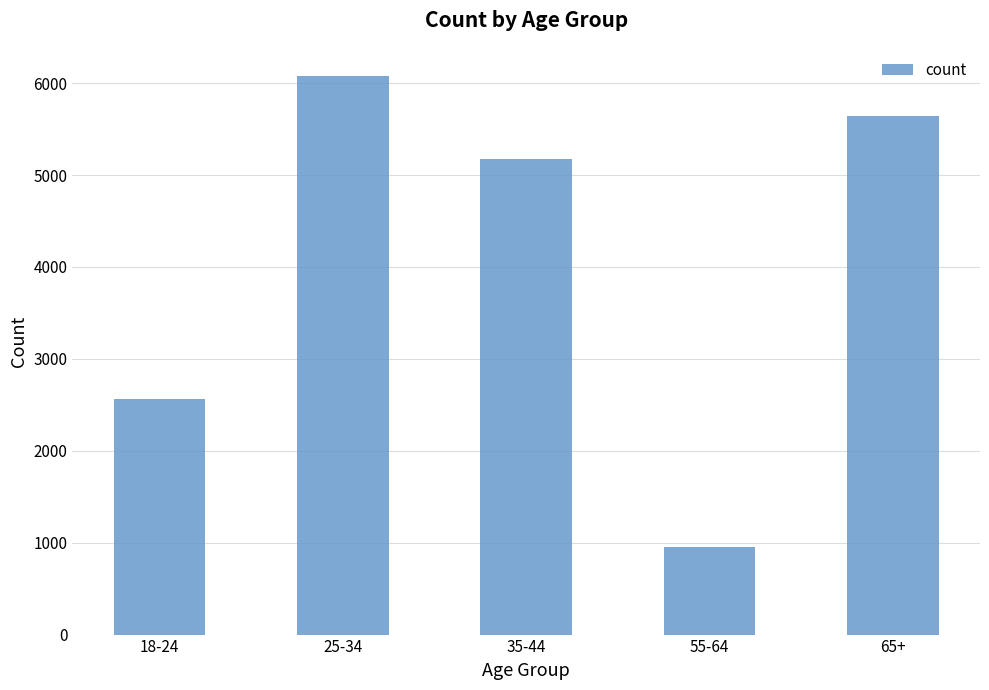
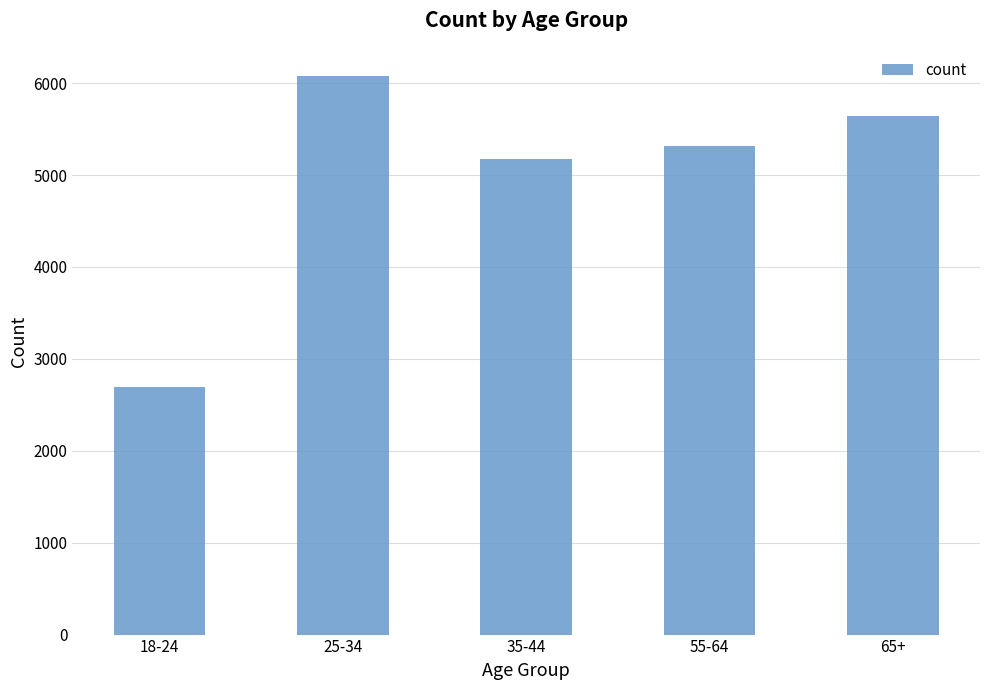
18-24: 2600 -> 2700
55-64: 1000 -> 5300
